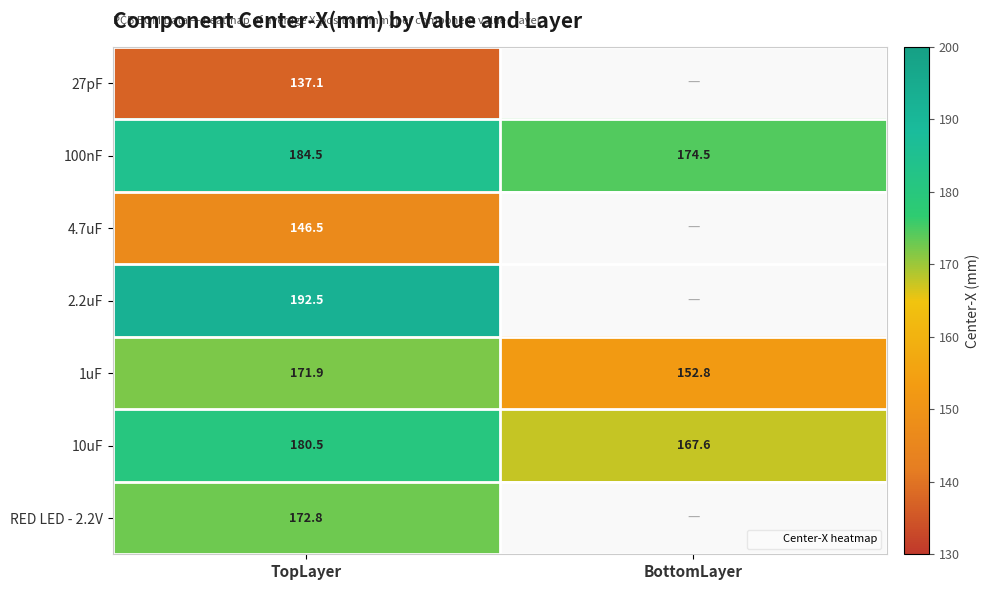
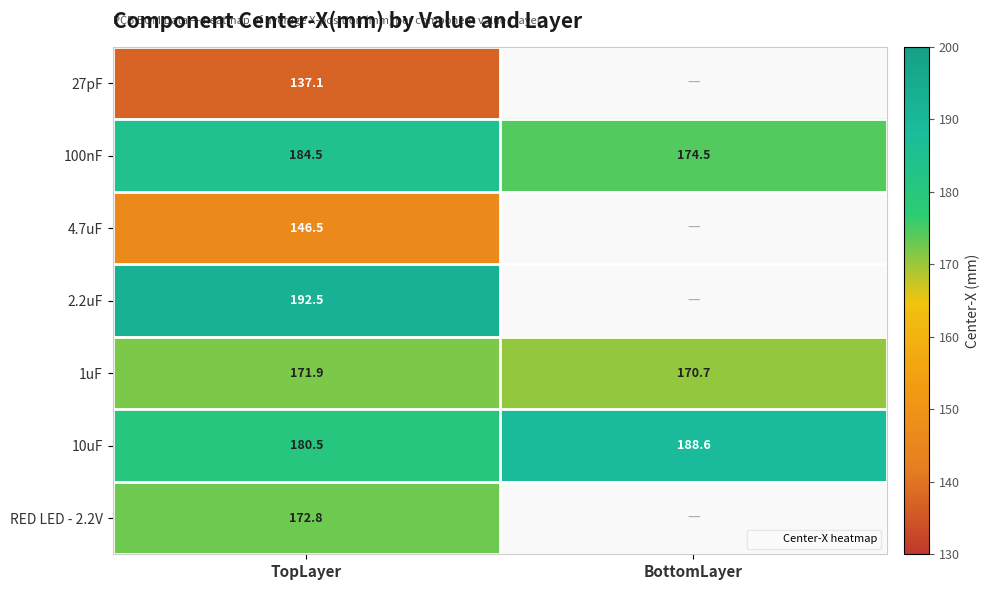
1uF, BottomLayer: 152.8 -> 170.7
10uF, BottomLayer: 167.6 -> 188.6
